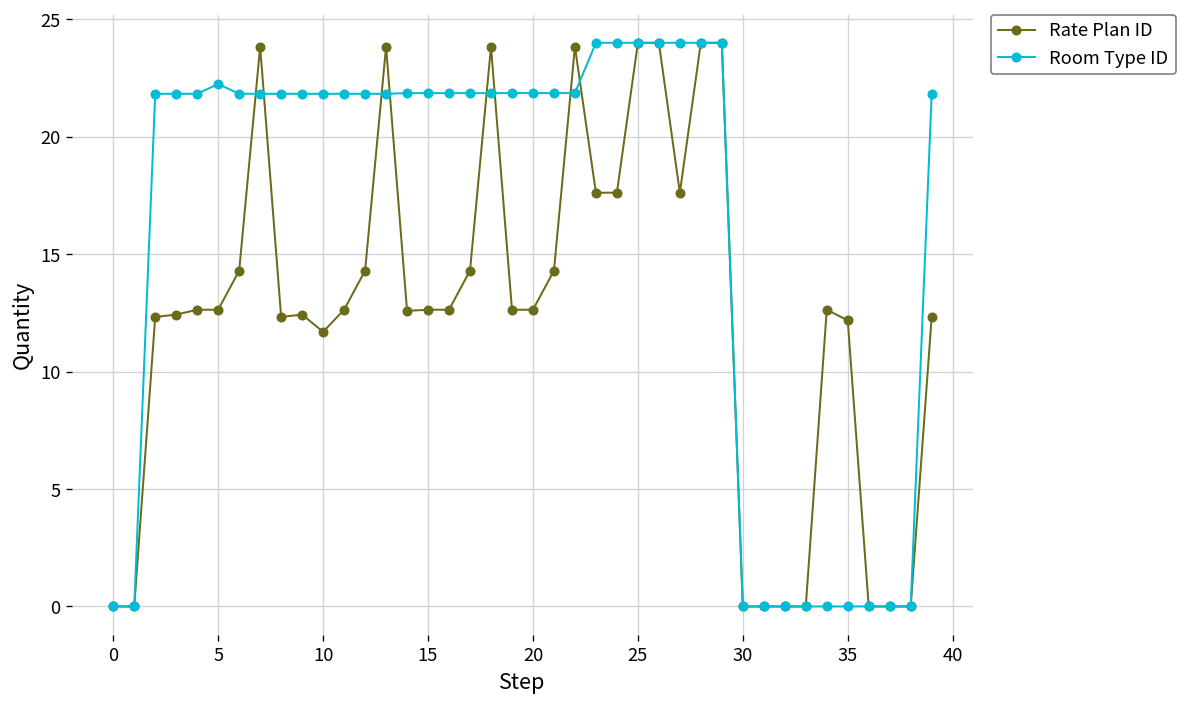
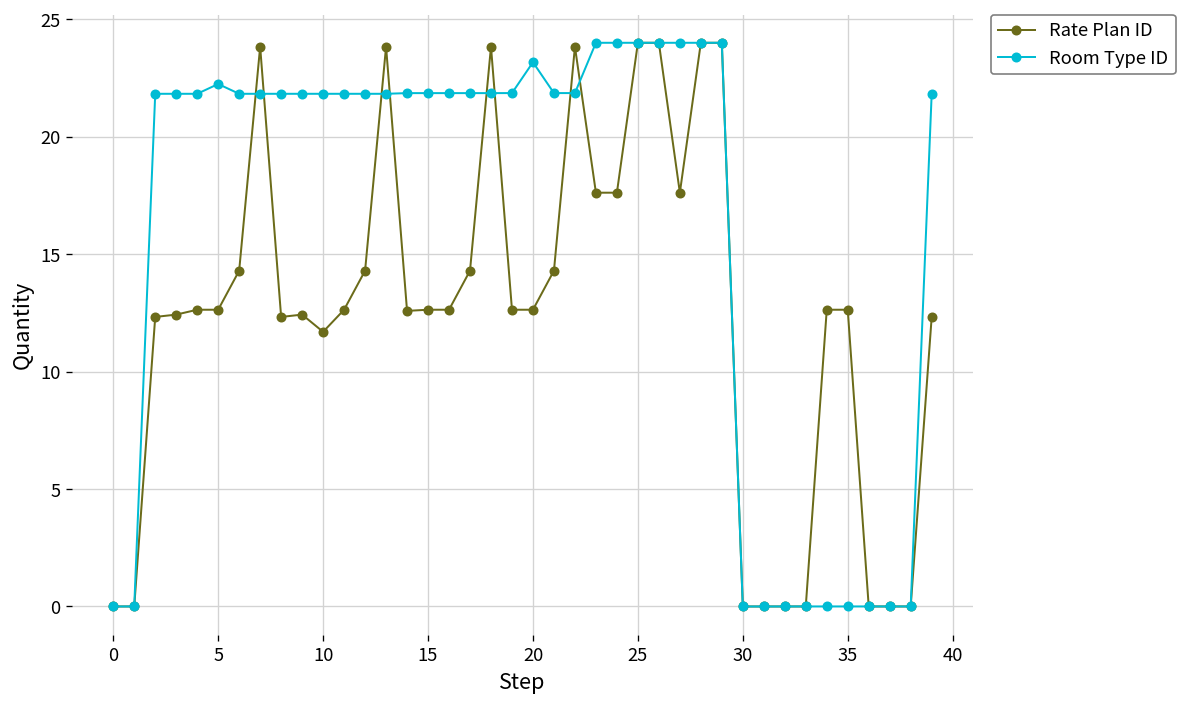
Room Type ID, 20: 21.9 -> 23.2
Rate Plan ID, 35: 12.2 -> 12.6
